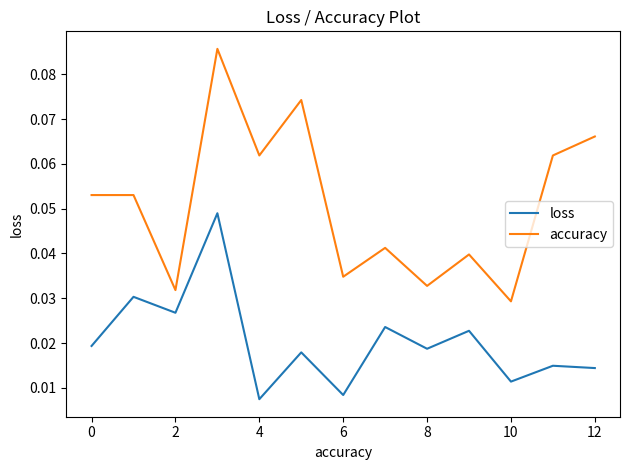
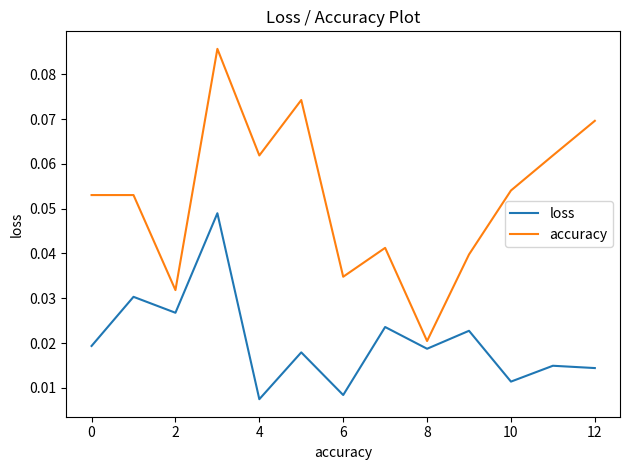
accuracy, 8: 0.033 -> 0.020
accuracy, 10: 0.029 -> 0.054
accuracy, 12: 0.066 -> 0.070
